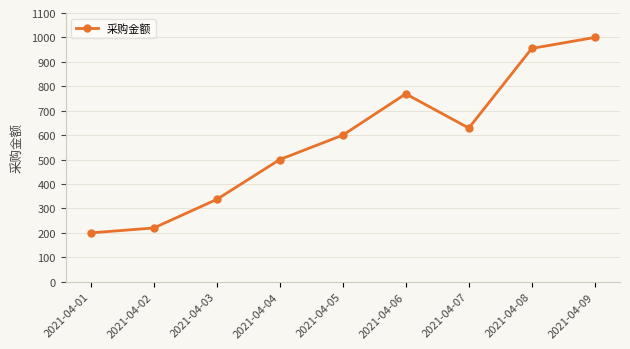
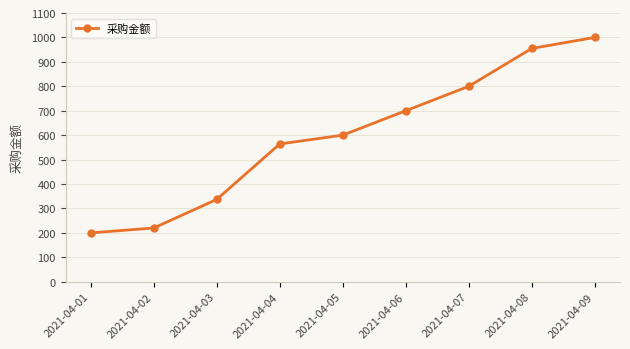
2021-04-04: 500 -> 560
2021-04-06: 770 -> 700
2021-04-07: 630 -> 800
